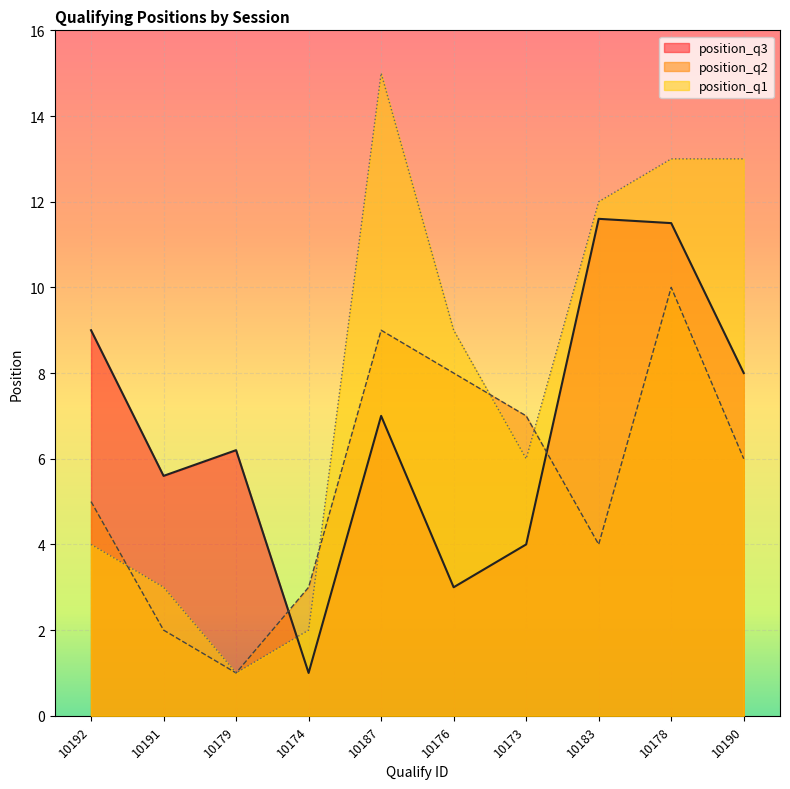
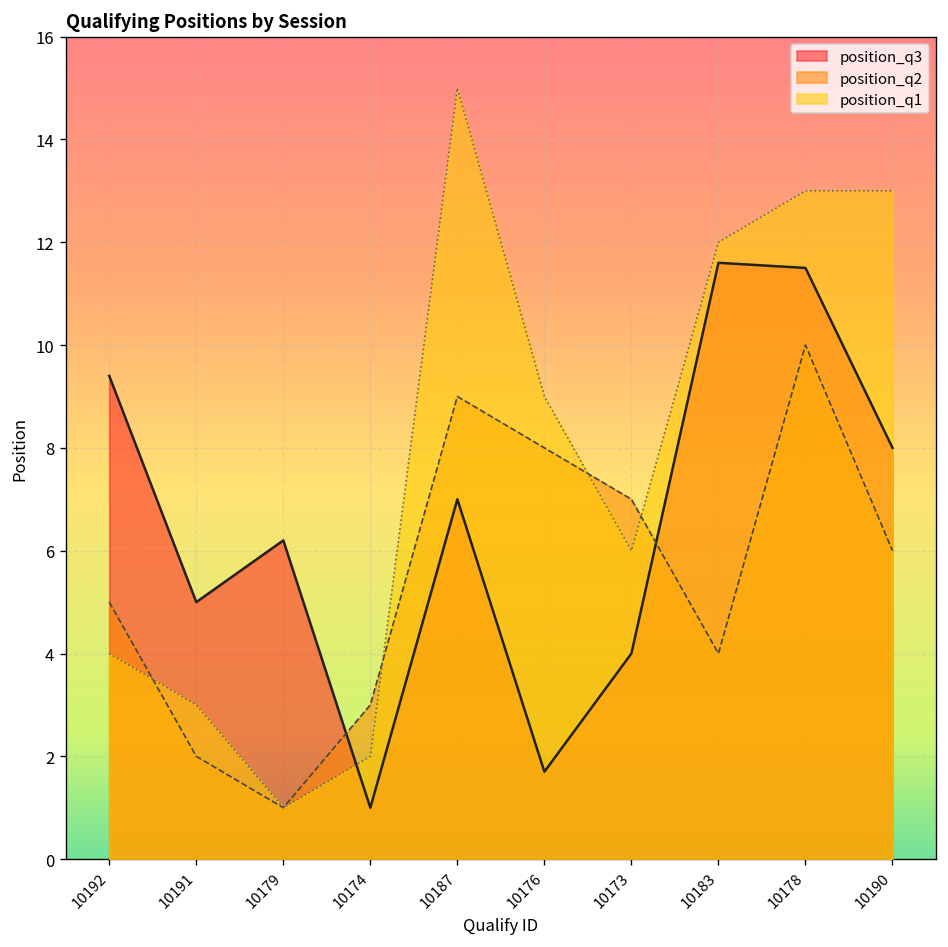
position_q3, 10192: 9.0 -> 9.4
position_q3, 10191: 5.6 -> 5.0
position_q3, 10176: 3.0 -> 1.7
